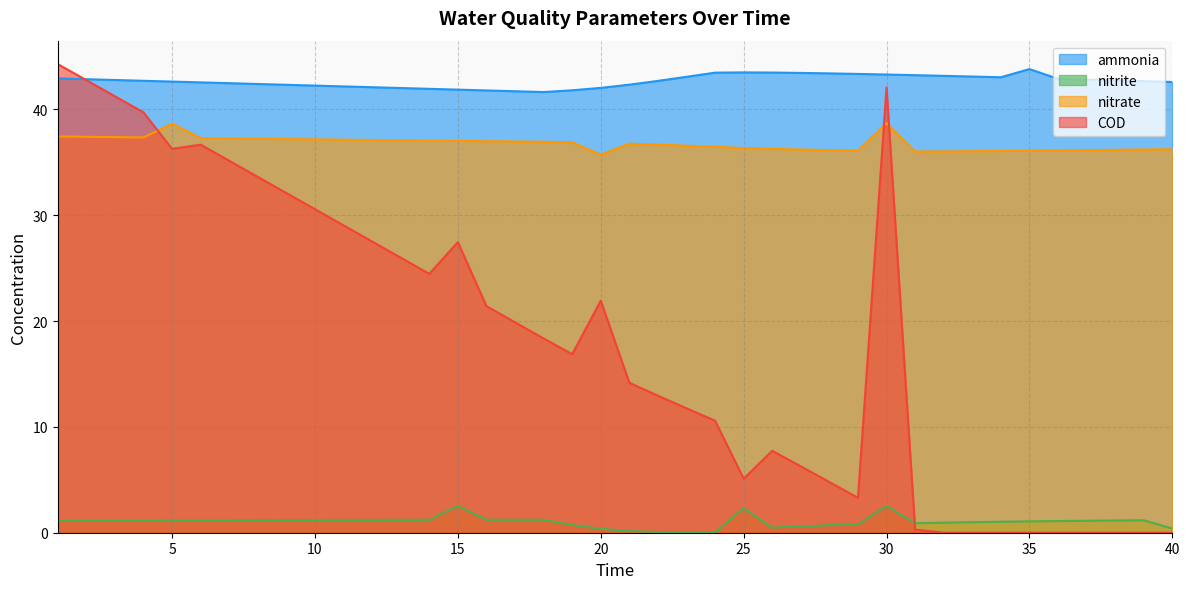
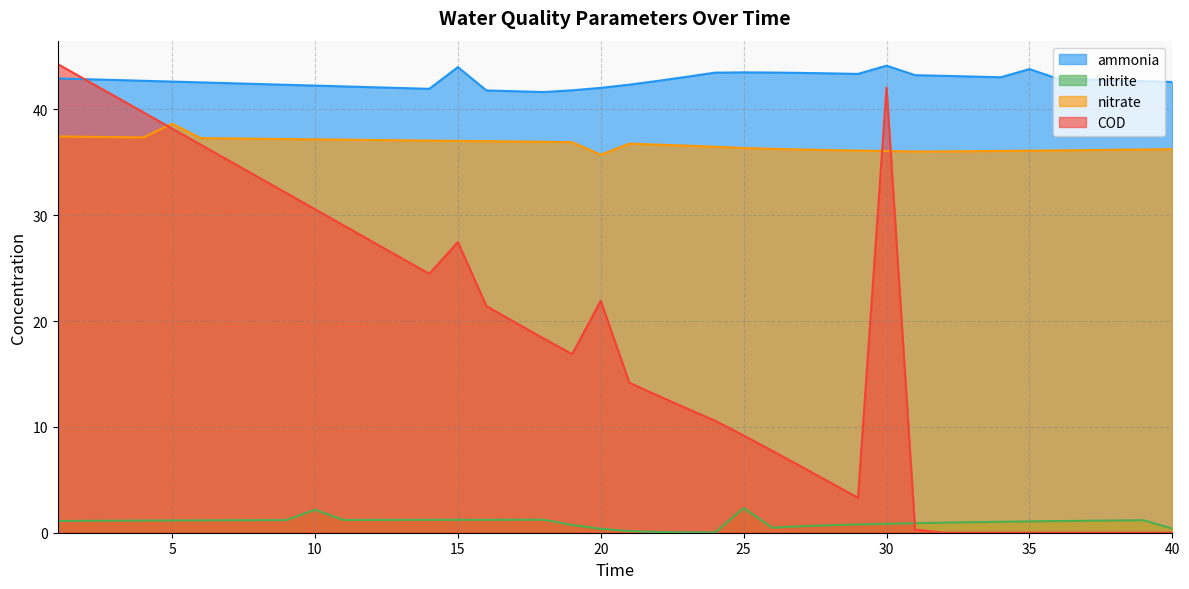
COD, 5: 36.3 -> 38.2
nitrite, 10: 1.2 -> 2.2
ammonia, 15: 41.9 -> 44.0
nitrite, 15: 2.5 -> 1.2
COD, 25: 5.1 -> 9.2
ammonia, 30: 43.3 -> 44.1
nitrite, 30: 2.5 -> 0.8
nitrate, 30: 38.7 -> 36.1
